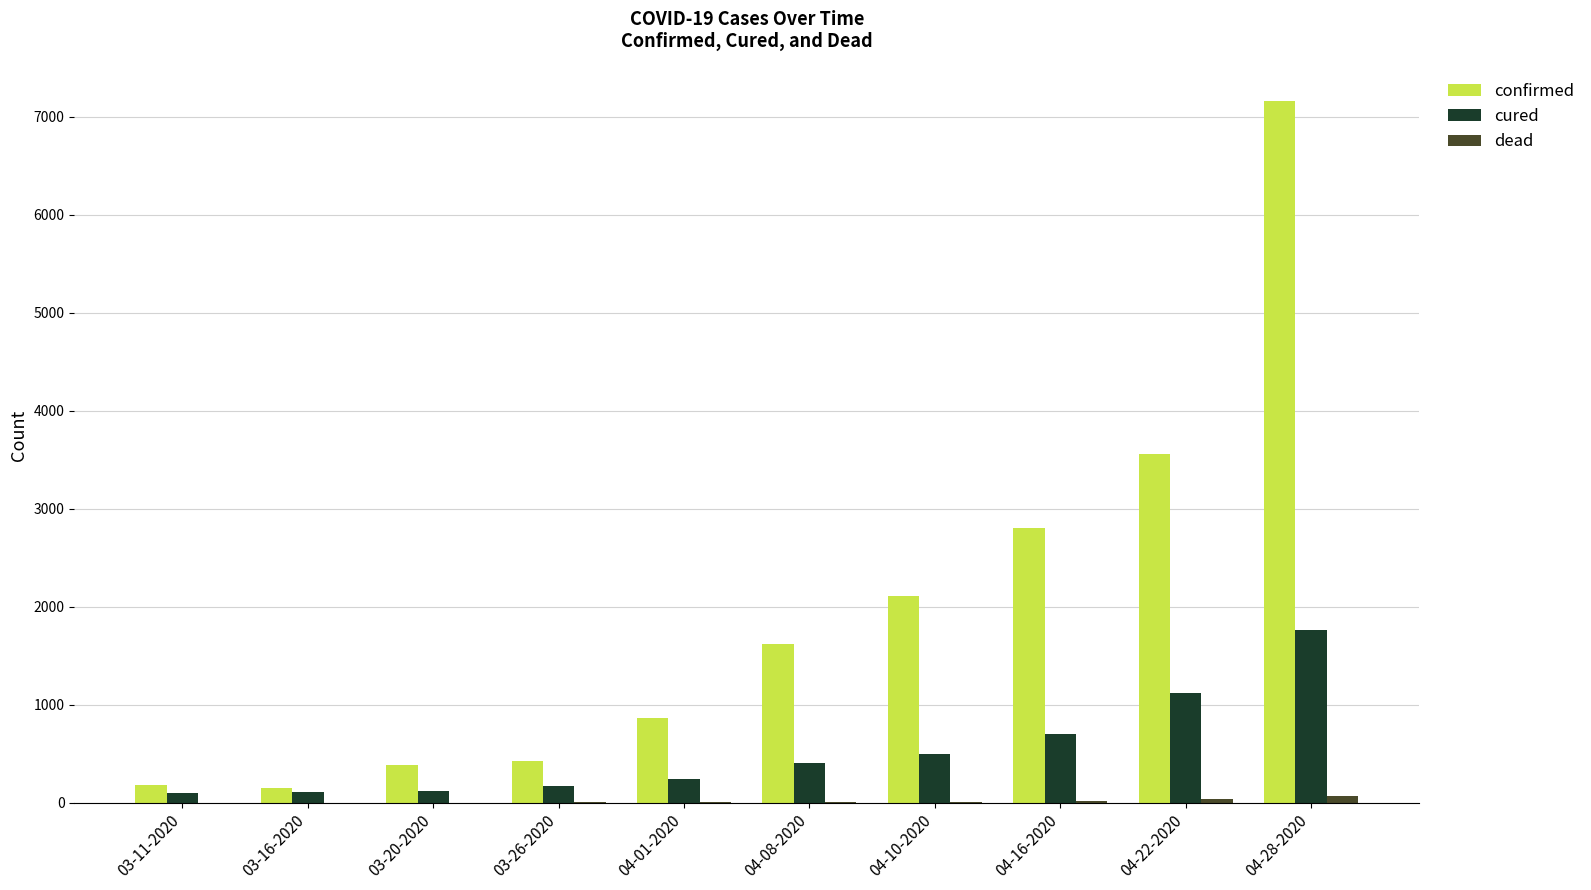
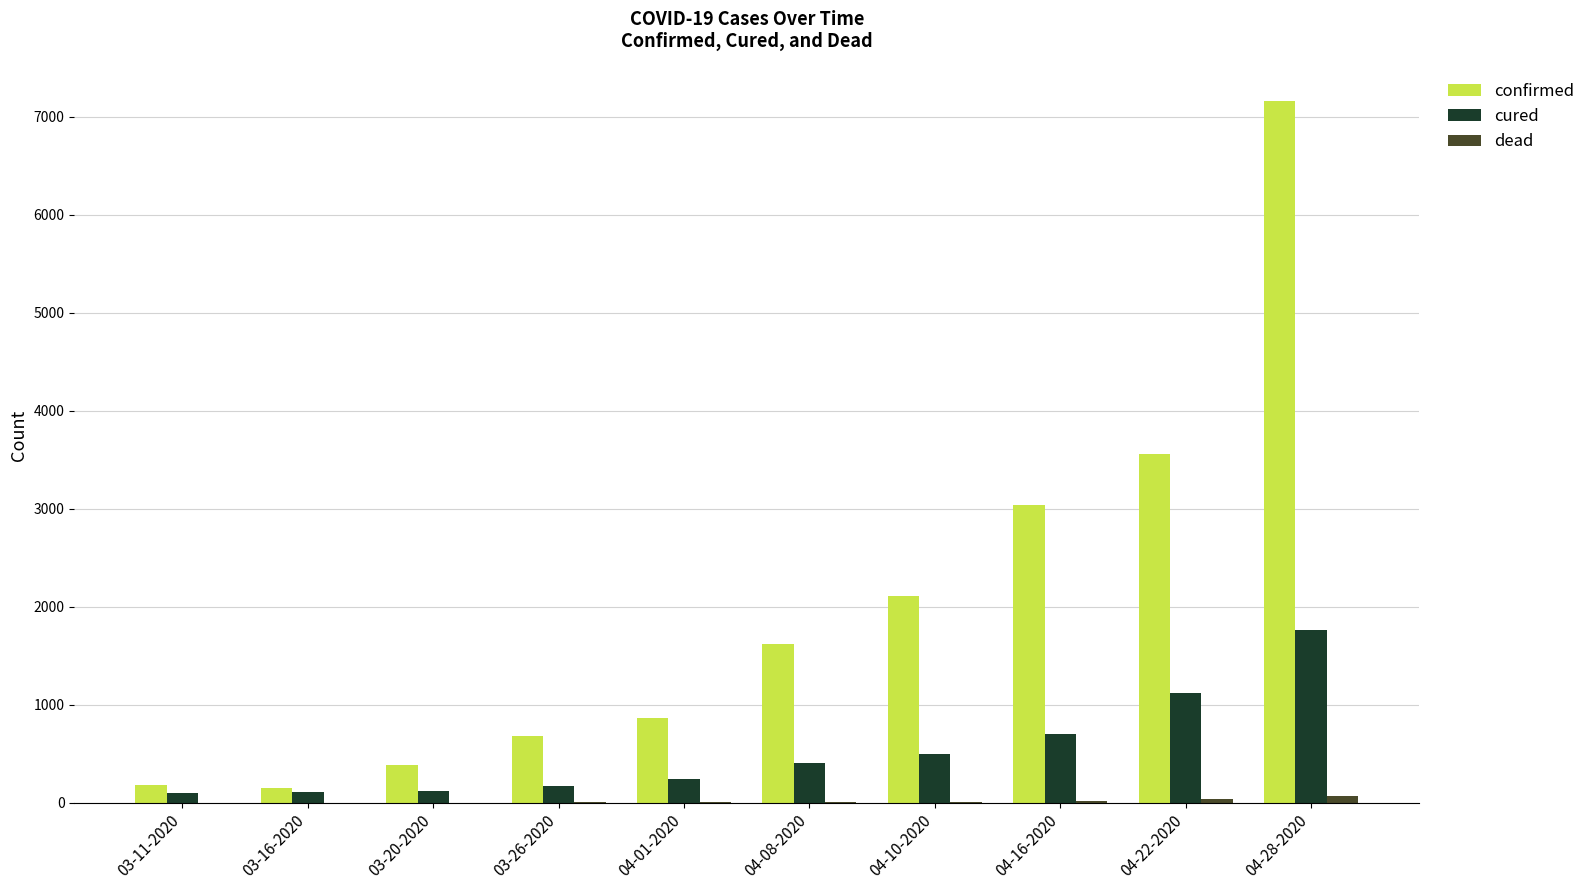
confirmed, 03-26-2020: 400 -> 700
confirmed, 04-16-2020: 2800 -> 3000
